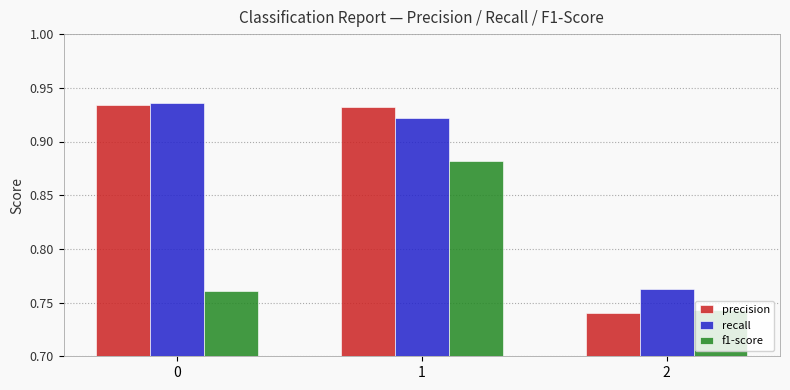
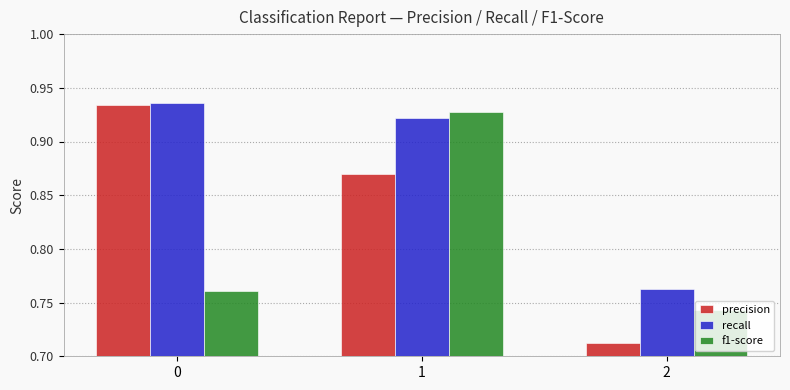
precision, 1: 0.932 -> 0.869
f1-score, 1: 0.882 -> 0.927
precision, 2: 0.741 -> 0.712
